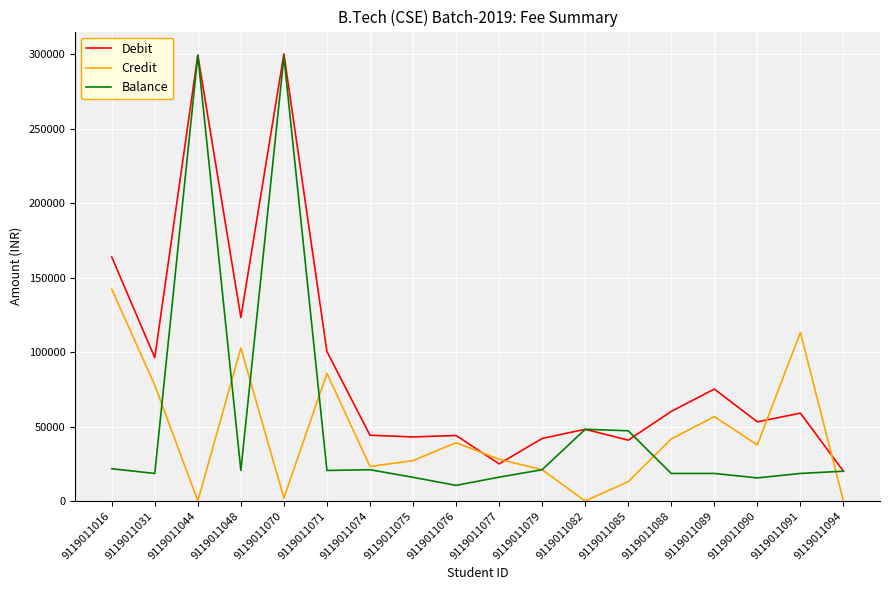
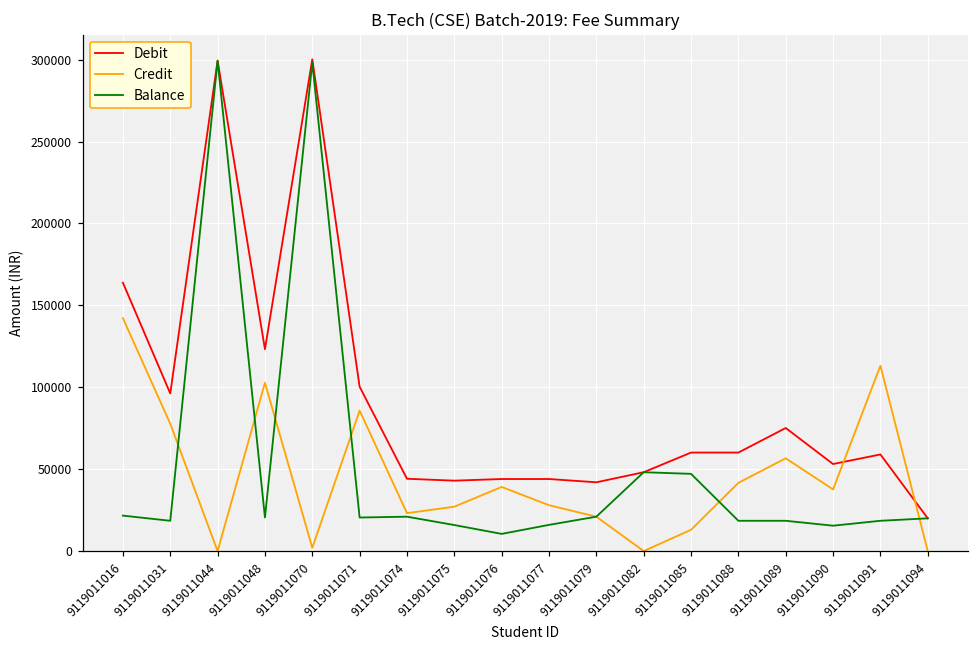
Debit, 9119011077: 25000 -> 44000
Debit, 9119011085: 41000 -> 60000
